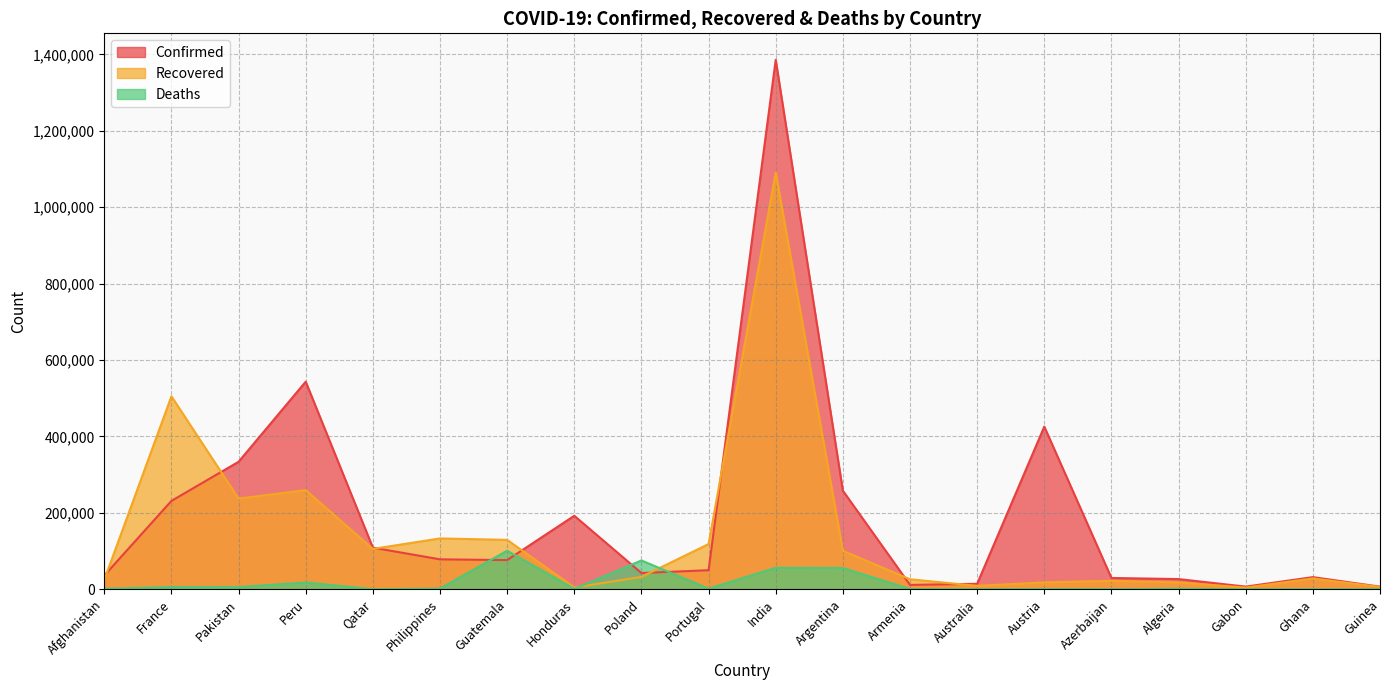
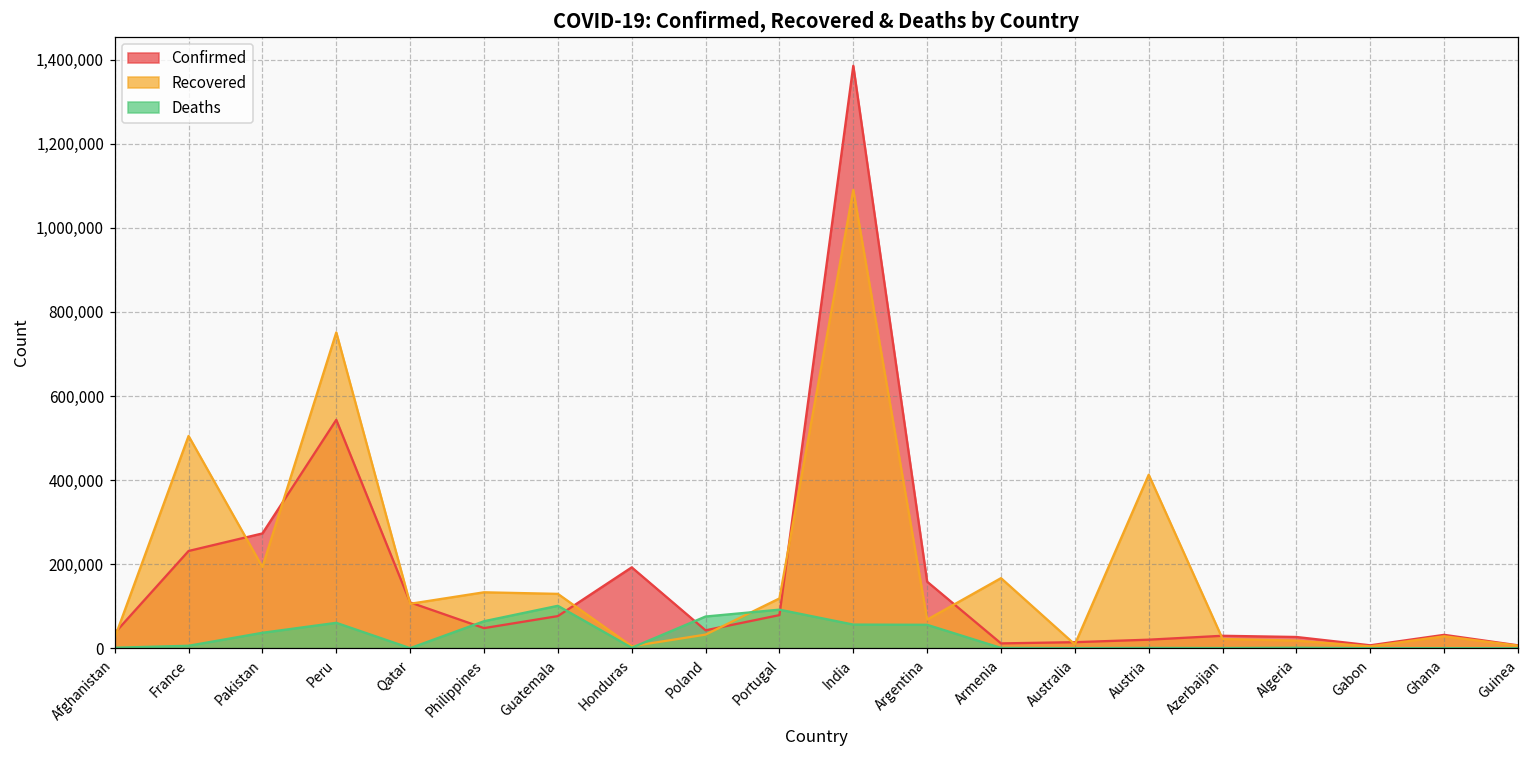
Confirmed, Pakistan: 330,000 -> 270,000
Recovered, Pakistan: 240,000 -> 190,000
Deaths, Pakistan: 10,000 -> 40,000
Recovered, Peru: 260,000 -> 750,000
Deaths, Peru: 20,000 -> 60,000
Confirmed, Philippines: 80,000 -> 50,000
Deaths, Philippines: 0 -> 60,000
Confirmed, Portugal: 50,000 -> 80,000
Deaths, Portugal: 0 -> 90,000
Confirmed, Argentina: 260,000 -> 160,000
Recovered, Argentina: 100,000 -> 70,000
Recovered, Armenia: 30,000 -> 170,000
Confirmed, Austria: 430,000 -> 20,000
Recovered, Austria: 20,000 -> 410,000
